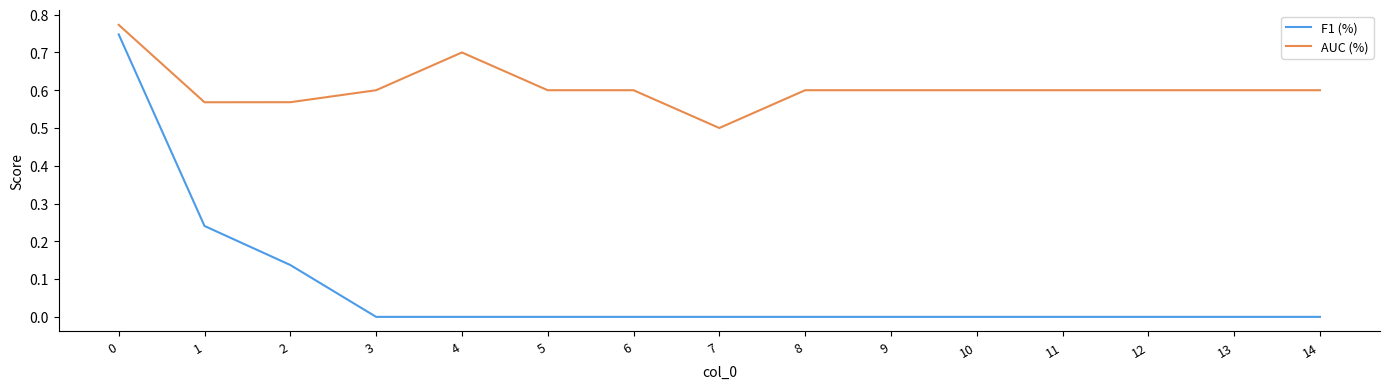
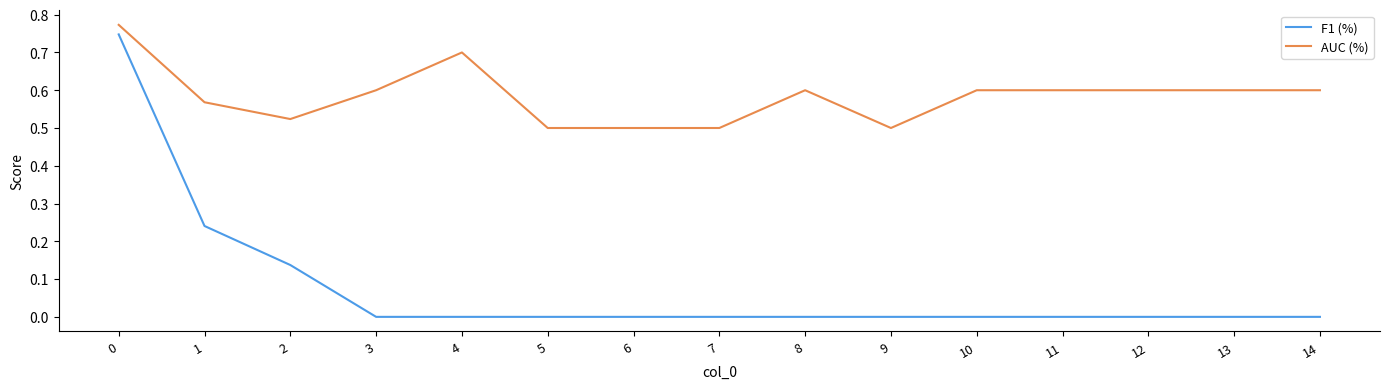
AUC (%), 2: 0.57 -> 0.52
AUC (%), 5: 0.6 -> 0.5
AUC (%), 6: 0.6 -> 0.5
AUC (%), 9: 0.6 -> 0.5
